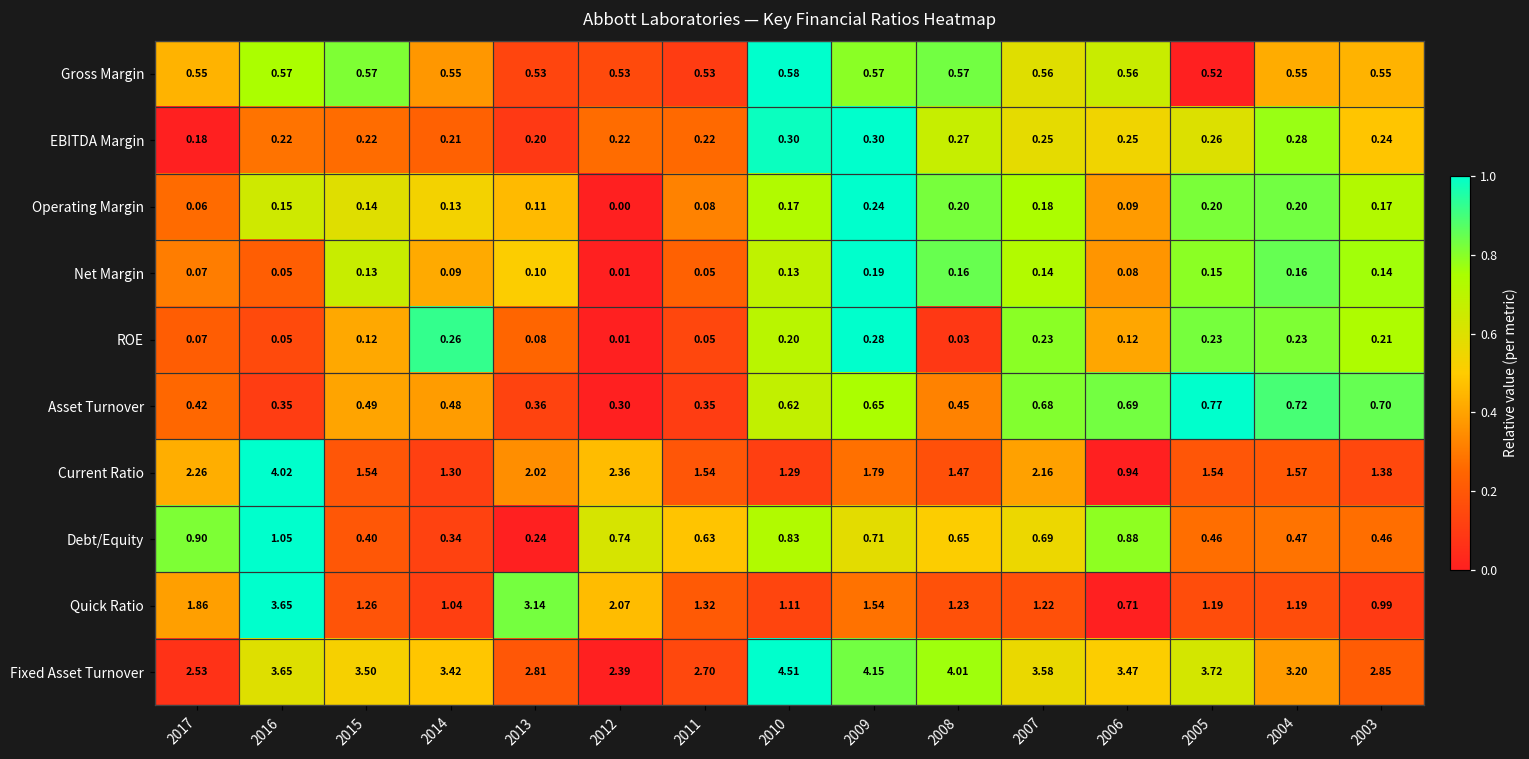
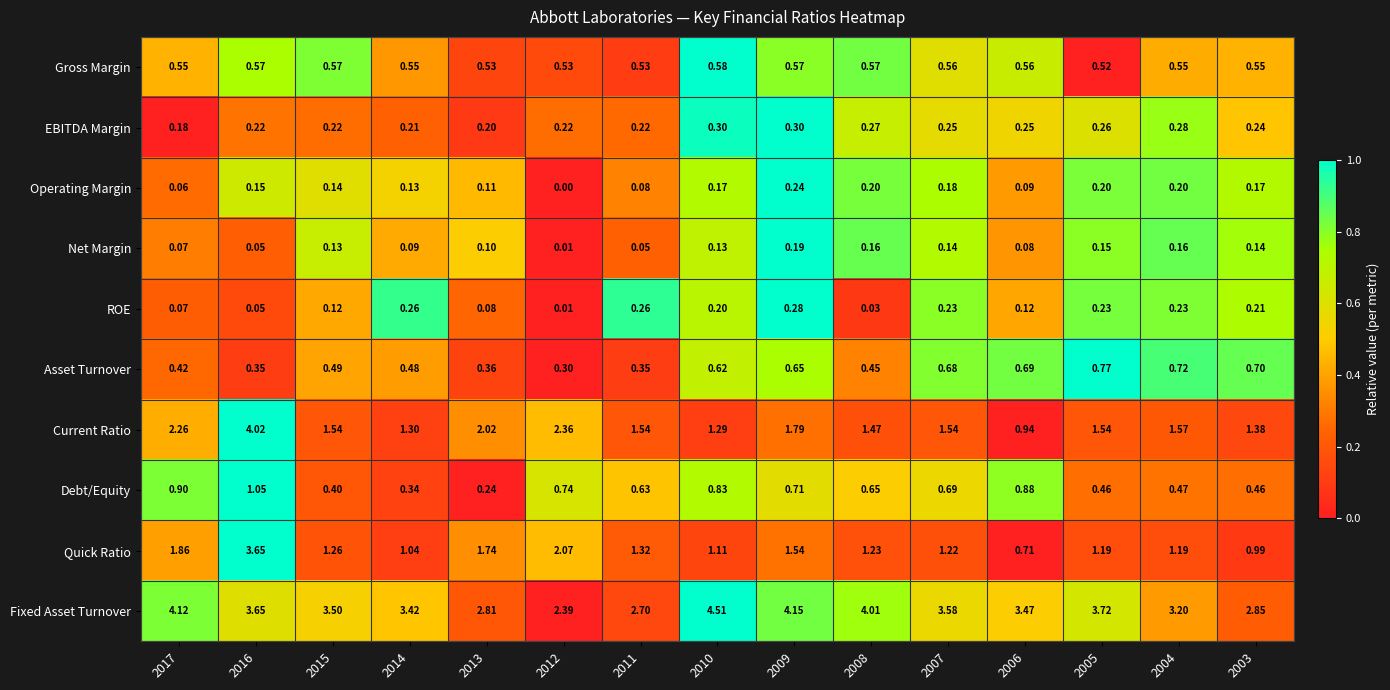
ROE, 2011: 0.05 -> 0.26
Current Ratio, 2007: 2.16 -> 1.54
Quick Ratio, 2013: 3.14 -> 1.74
Fixed Asset Turnover, 2017: 2.53 -> 4.12
